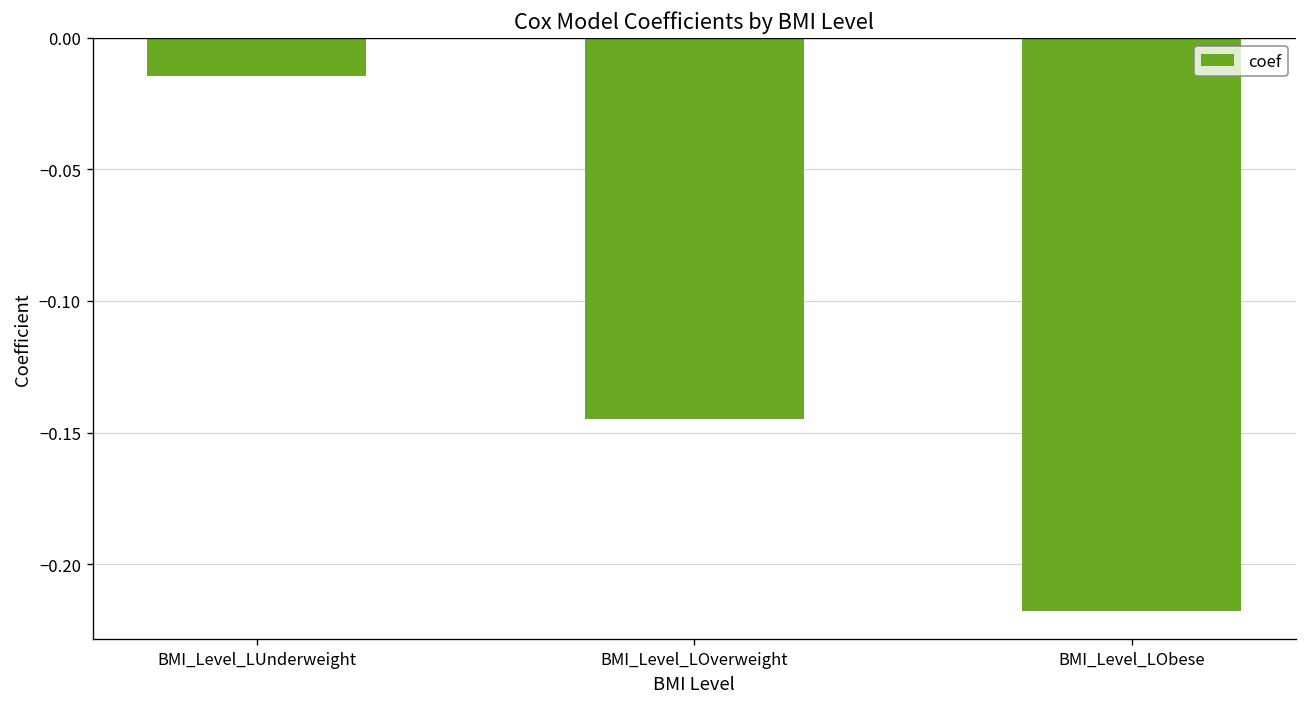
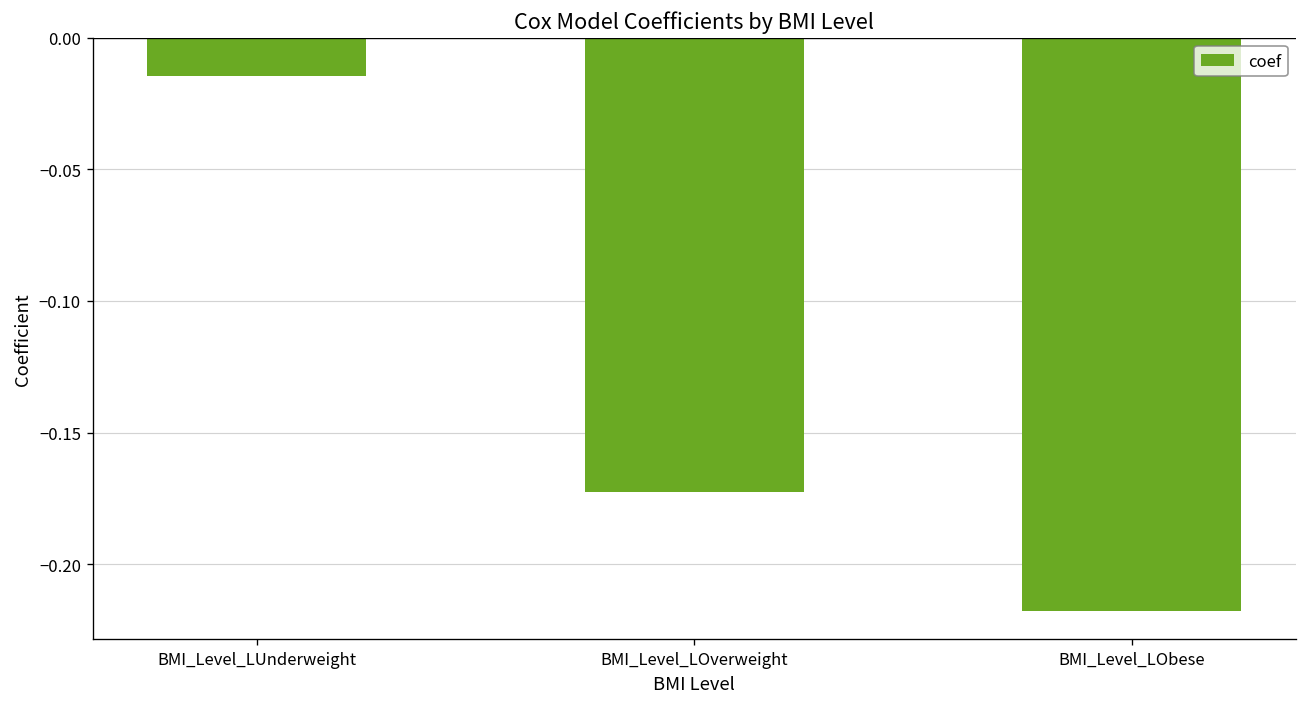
BMI_Level_LOverweight: -0.145 -> -0.173
